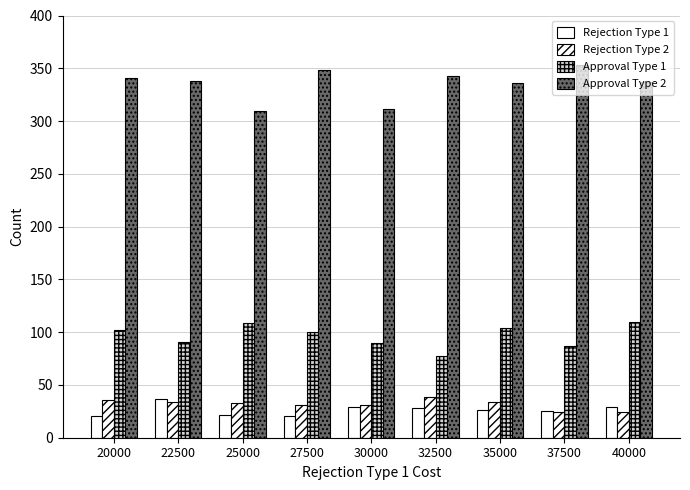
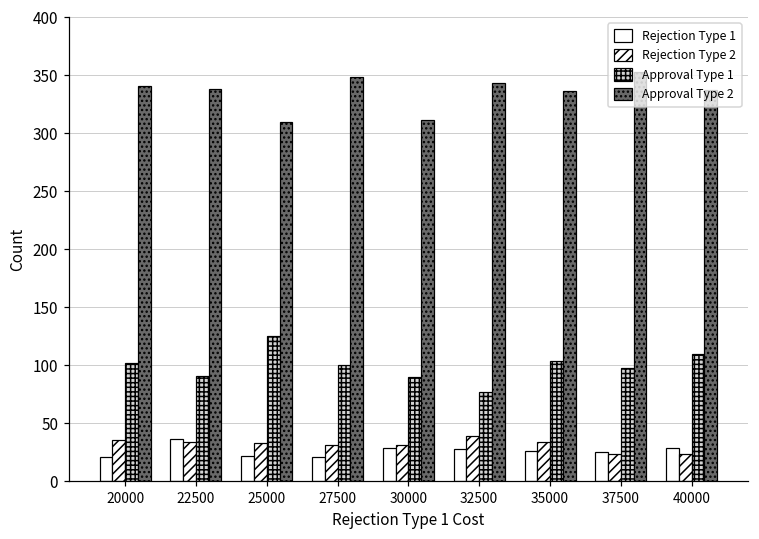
Approval Type 1, 25000: 109 -> 125
Approval Type 1, 37500: 87 -> 98
